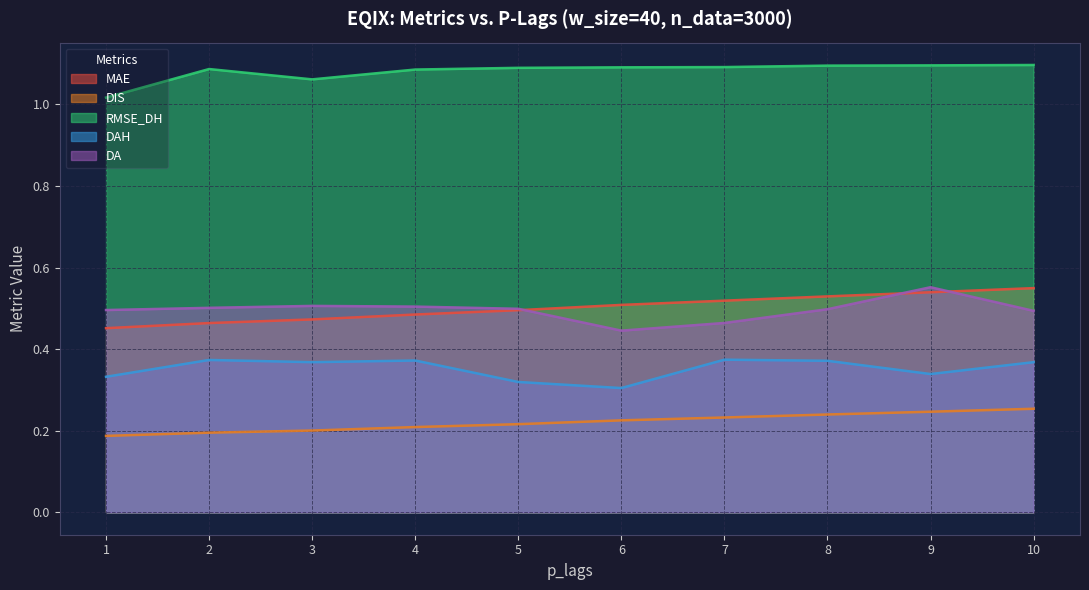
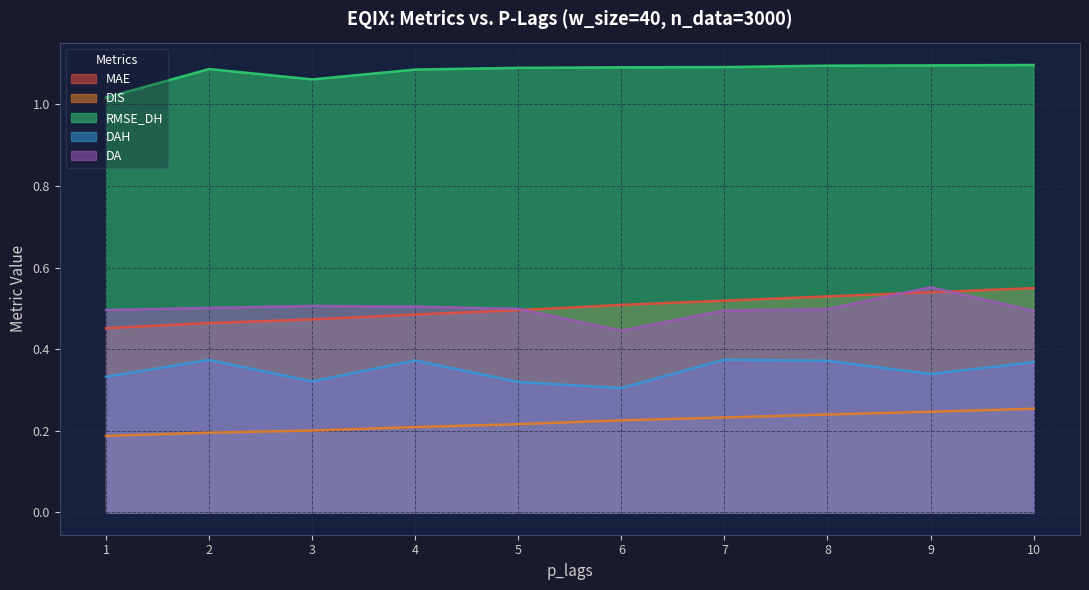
DAH, 3: 0.37 -> 0.32
DA, 7: 0.46 -> 0.49
